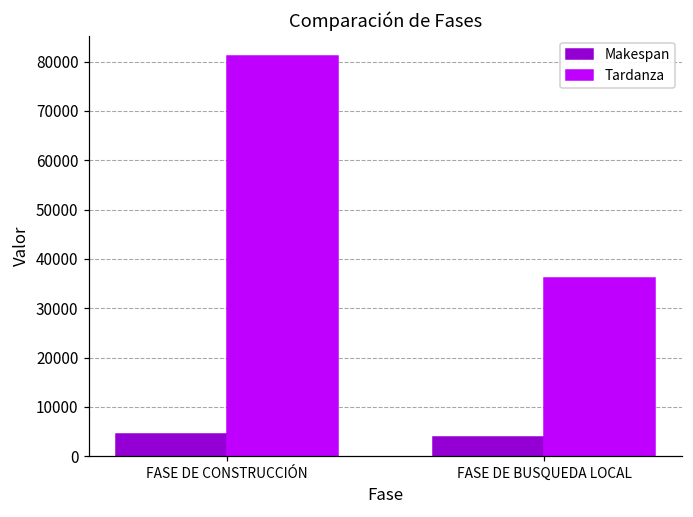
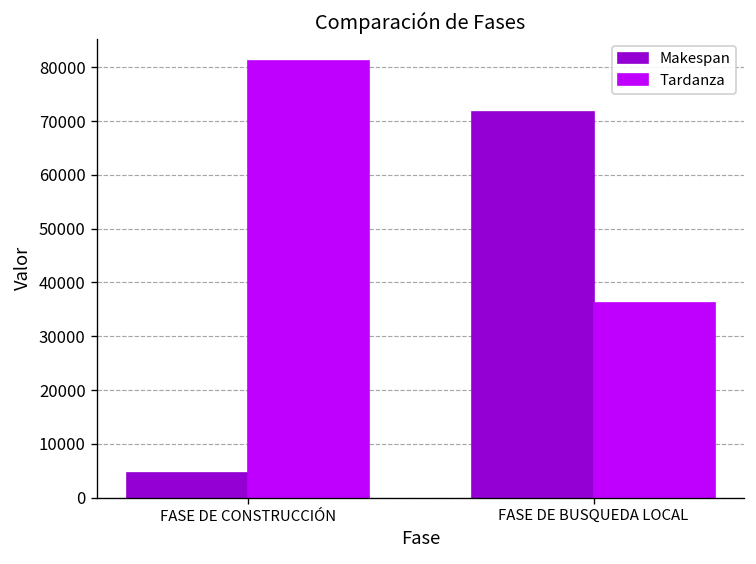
Makespan, FASE DE BUSQUEDA LOCAL: 4000 -> 72000
